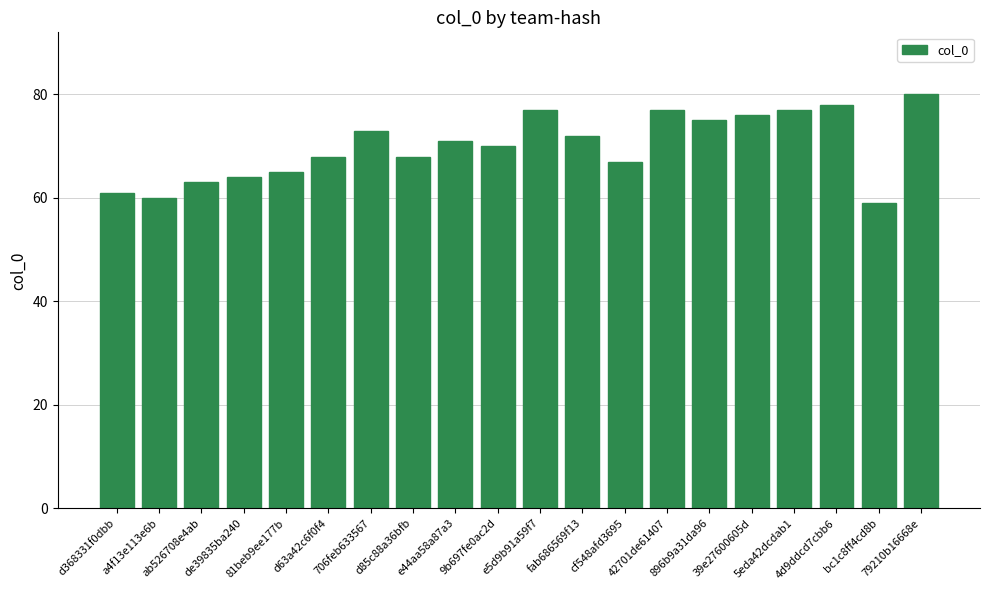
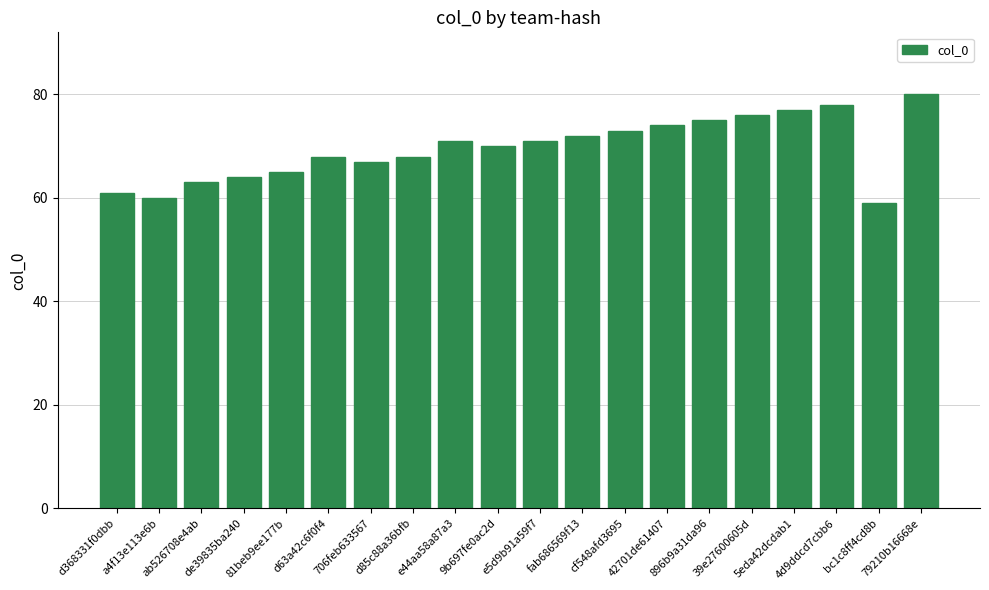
706feb633567: 73 -> 67
e5d9b91a59f7: 77 -> 71
cf548afd3695: 67 -> 73
42701de61407: 77 -> 74
